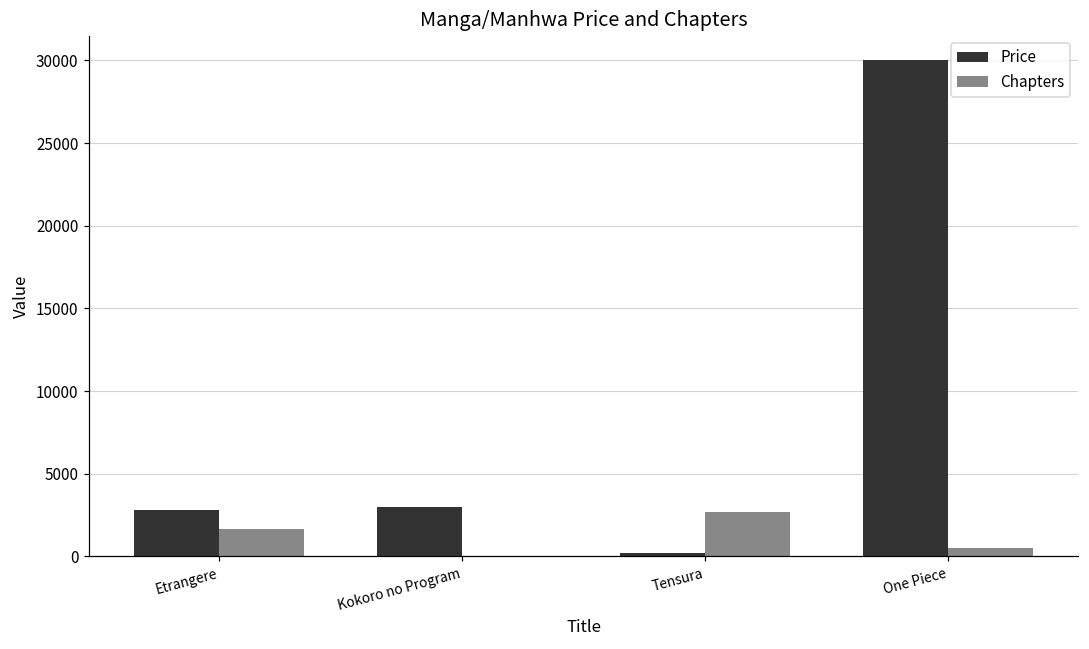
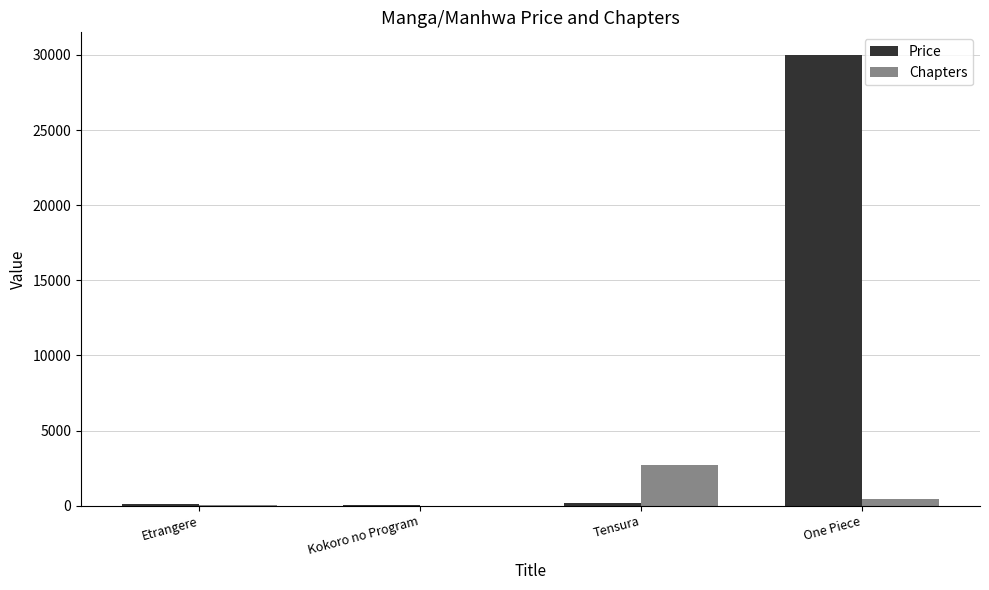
Price, Etrangere: 2800 -> 100
Chapters, Etrangere: 1700 -> 100
Price, Kokoro no Program: 3000 -> 0
